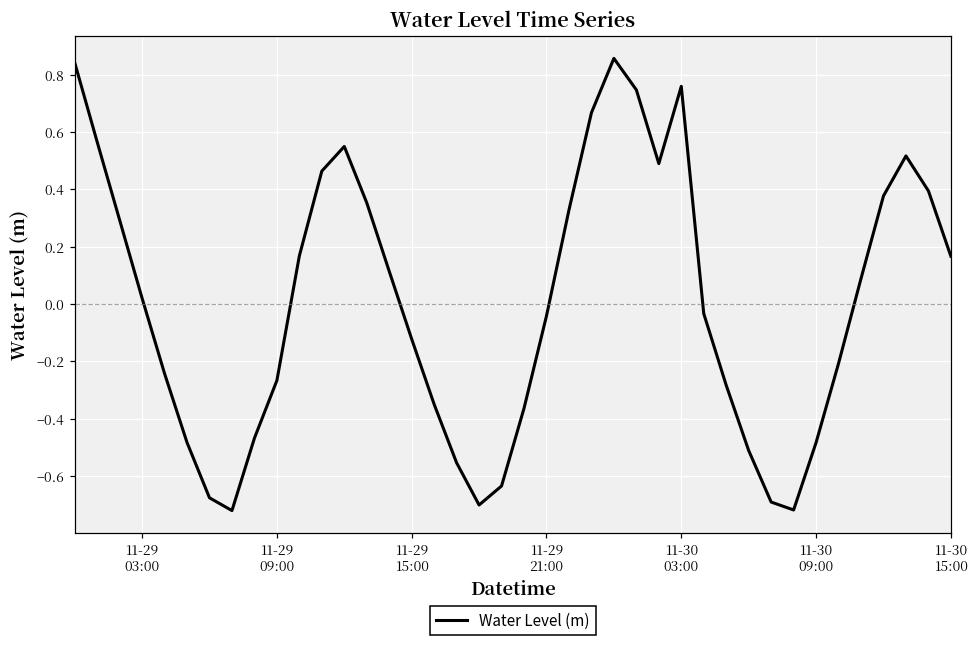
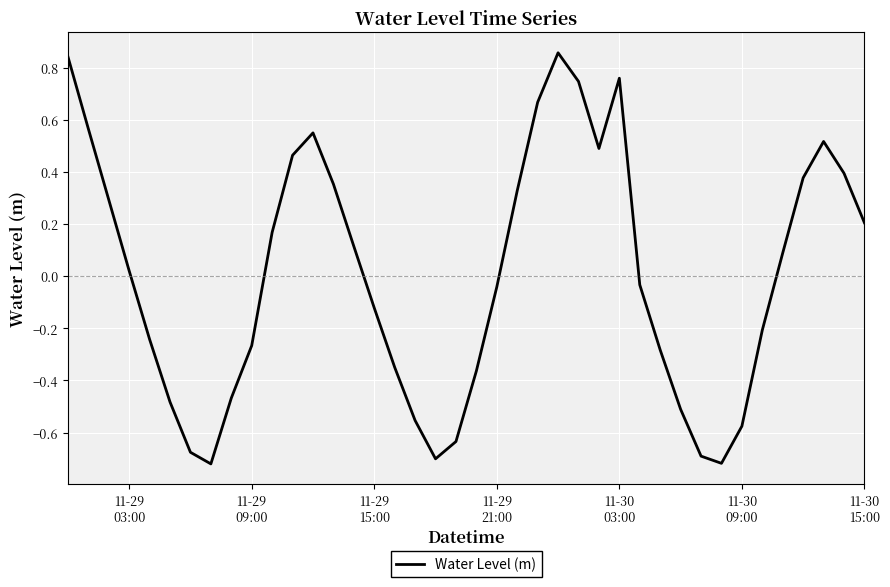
11-30 09:00: -0.48 -> -0.58
11-30 15:00: 0.17 -> 0.20
